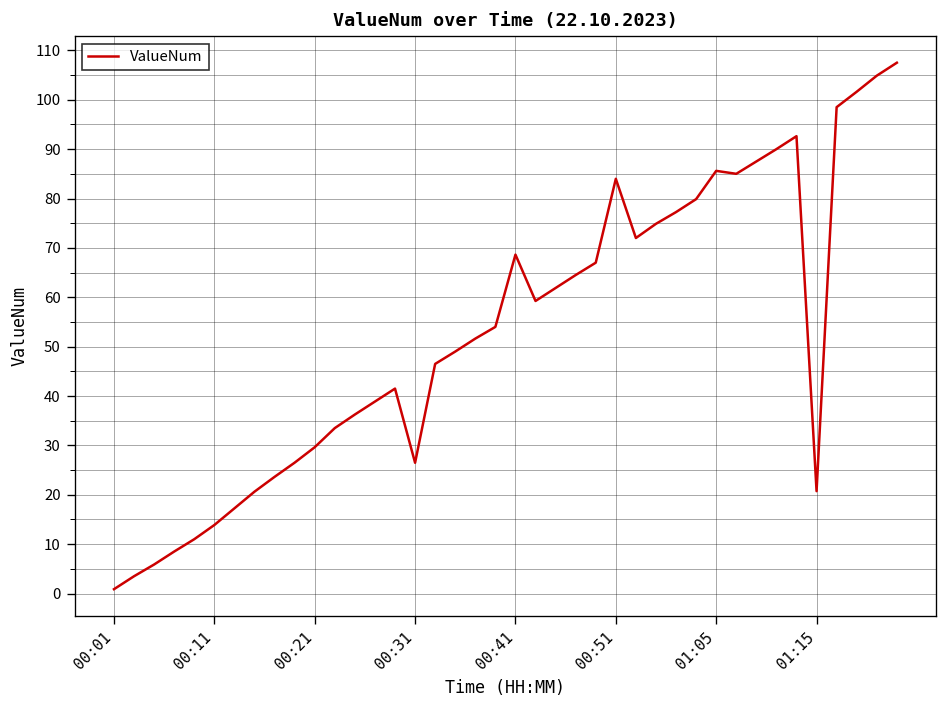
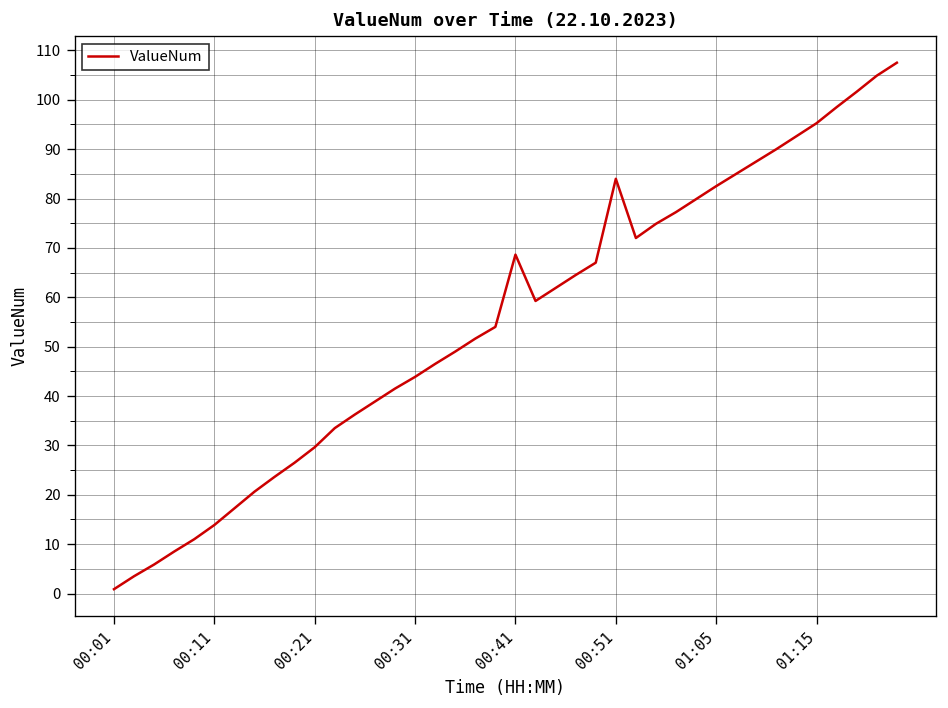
00:31: 26 -> 44
01:05: 86 -> 83
01:15: 21 -> 95
